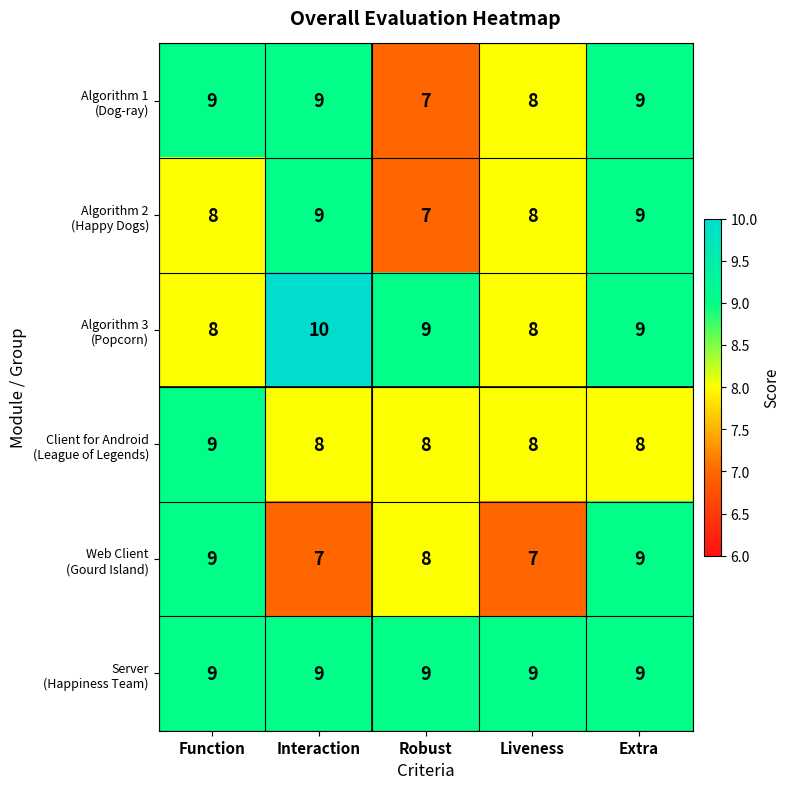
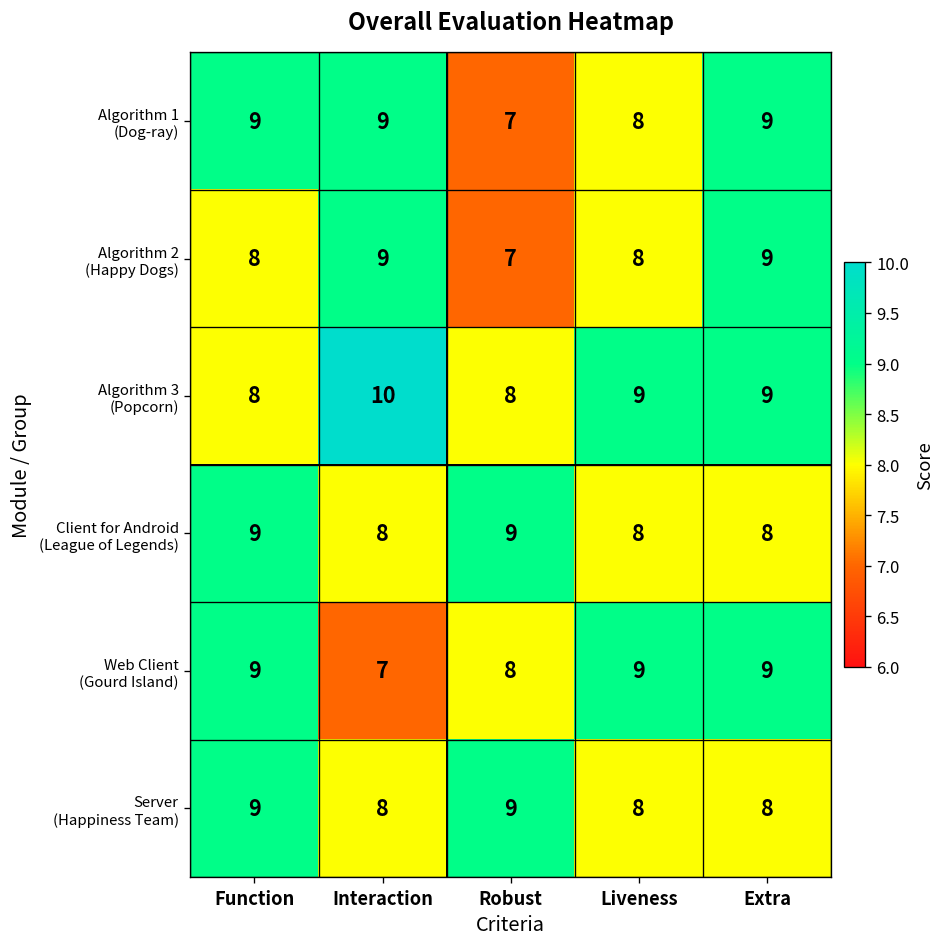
Algorithm 3 (Popcorn), Robust: 9 -> 8
Algorithm 3 (Popcorn), Liveness: 8 -> 9
Client for Android (League of Legends), Robust: 8 -> 9
Web Client (Gourd Island), Liveness: 7 -> 9
Server (Happiness Team), Interaction: 9 -> 8
Server (Happiness Team), Liveness: 9 -> 8
Server (Happiness Team), Extra: 9 -> 8
